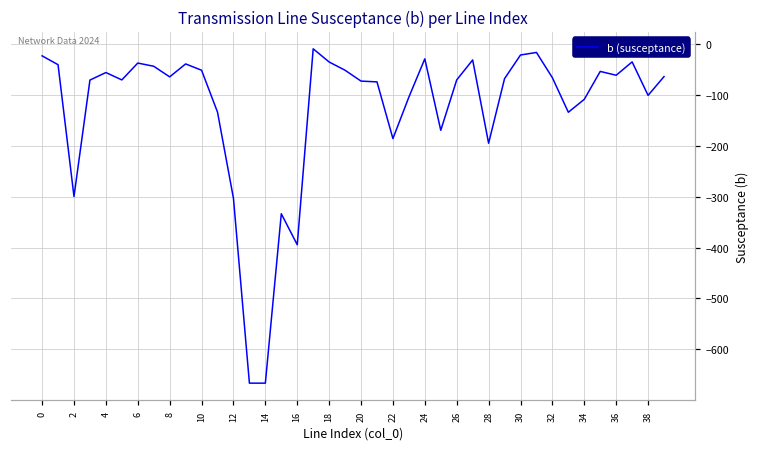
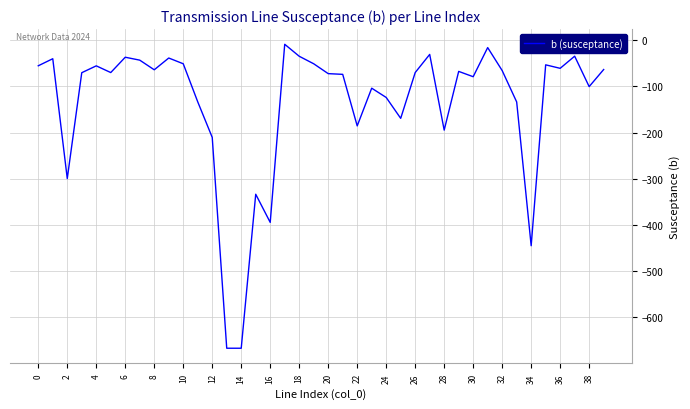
0: -20 -> -60
12: -300 -> -210
24: -30 -> -120
30: -20 -> -80
34: -110 -> -440
